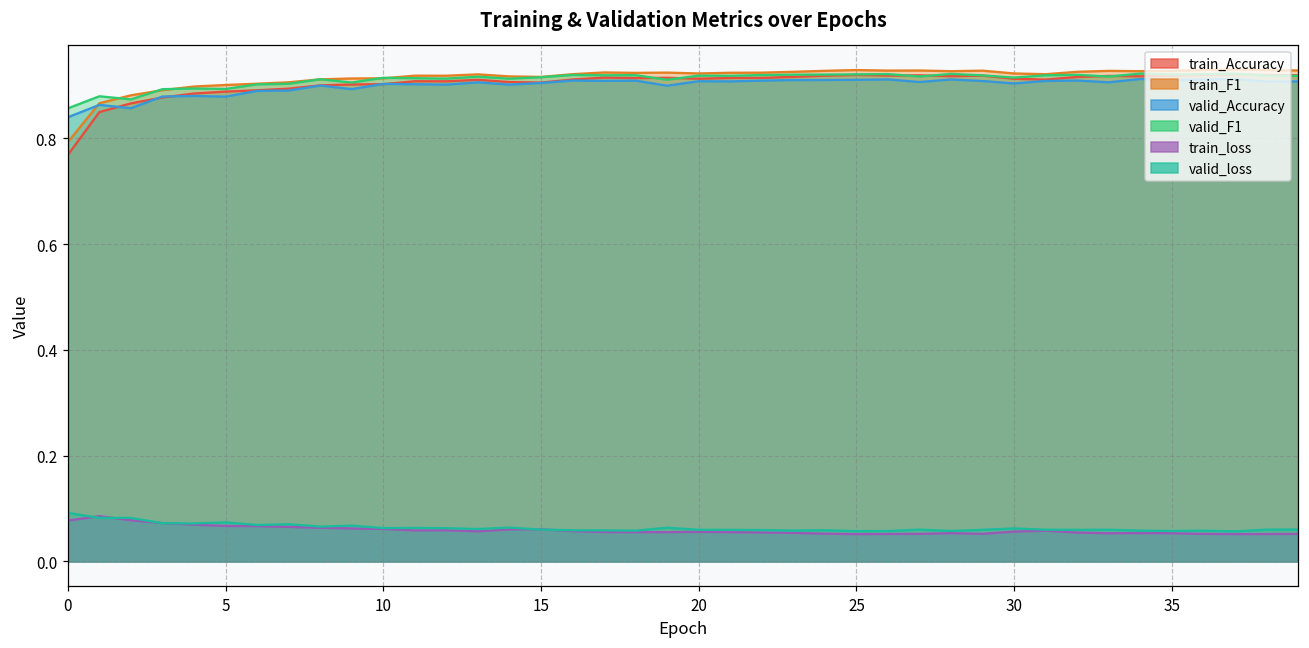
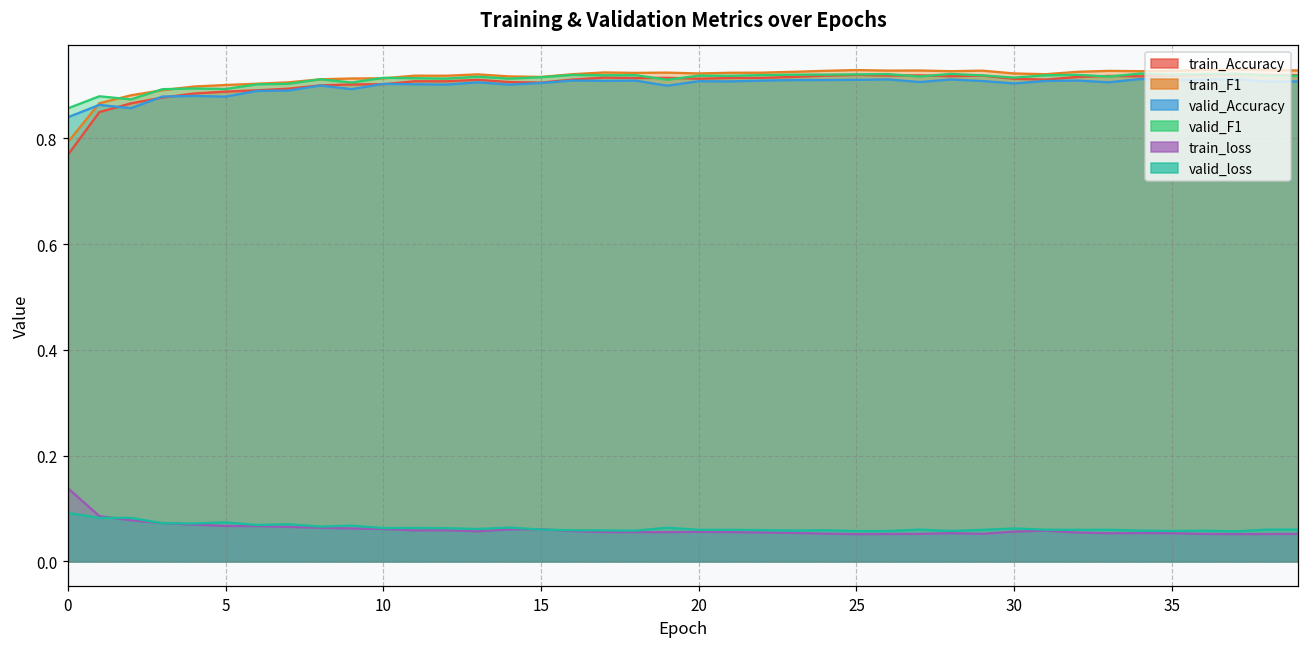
train_loss, 0: 0.08 -> 0.14
